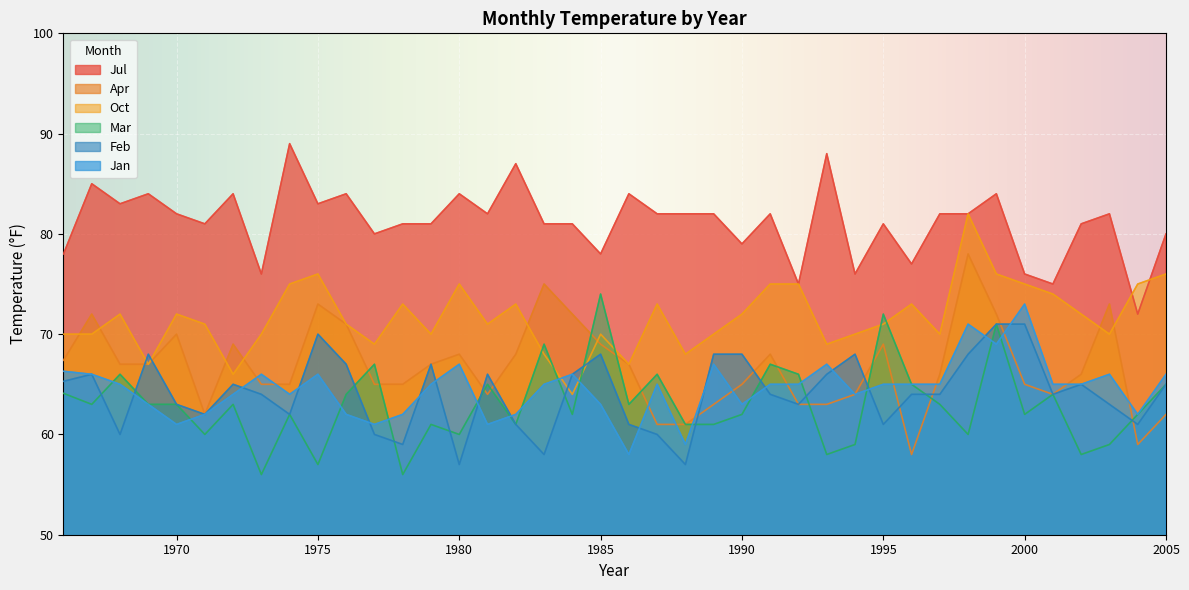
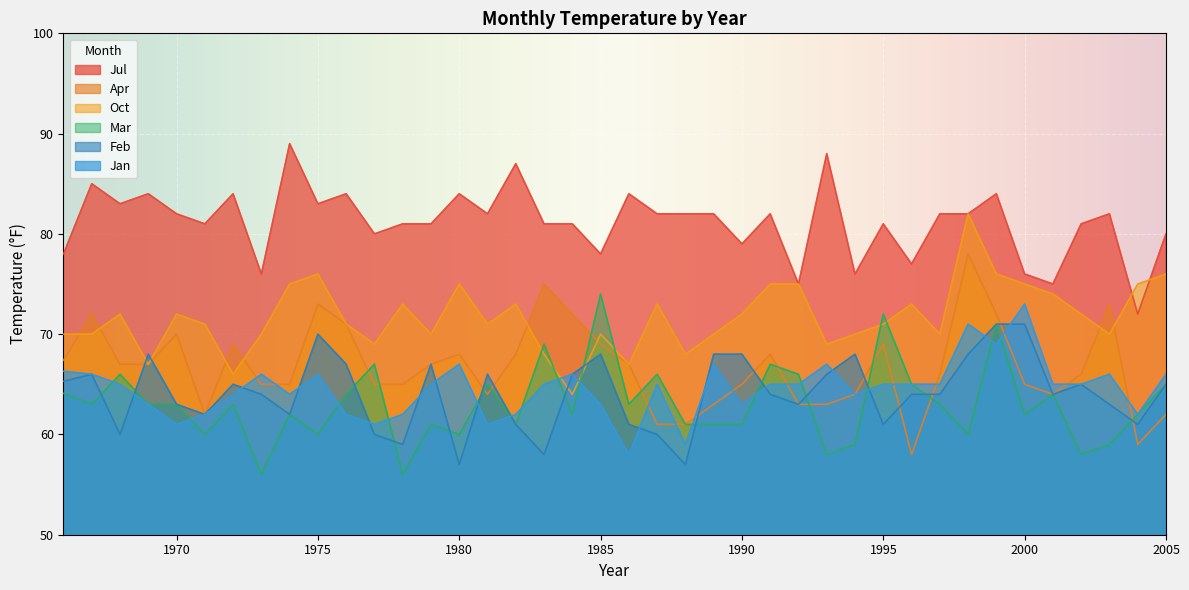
Mar, 1975: 57 -> 60
Mar, 1990: 62 -> 61
